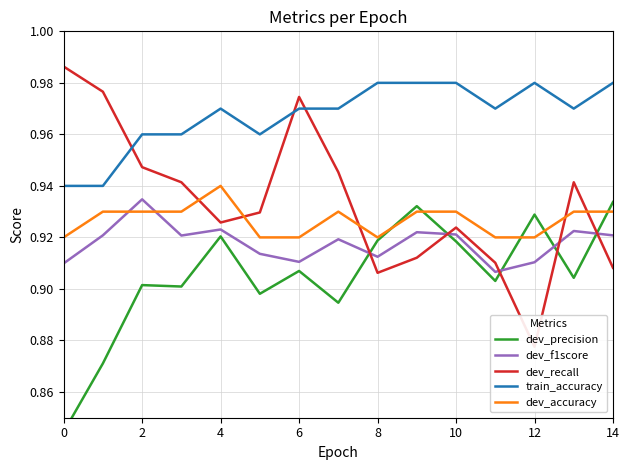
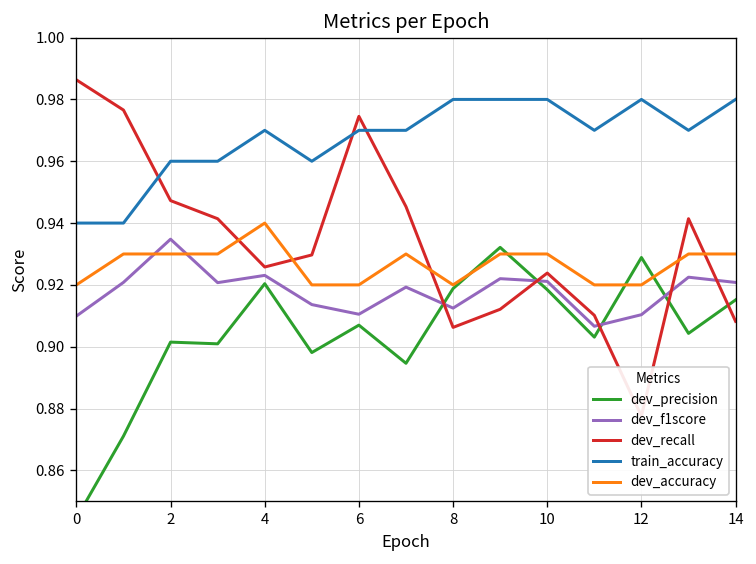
dev_precision, 14: 0.934 -> 0.915
